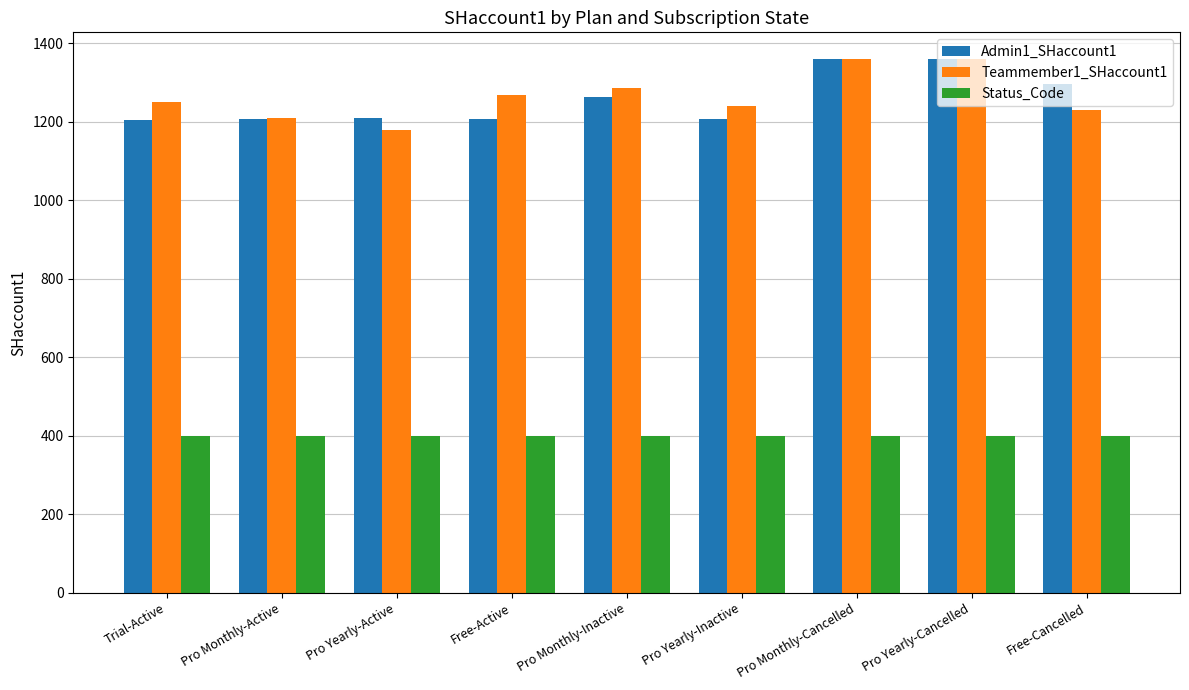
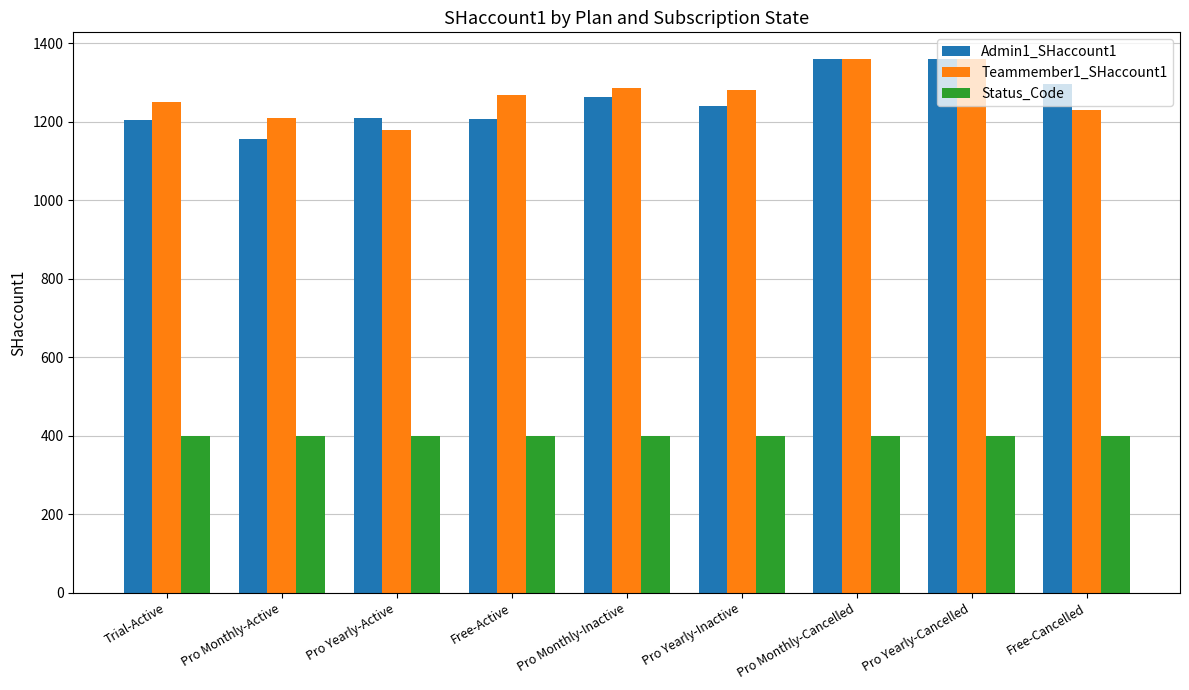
Admin1_SHaccount1, Pro Monthly-Active: 1210 -> 1160
Admin1_SHaccount1, Pro Yearly-Inactive: 1210 -> 1240
Teammember1_SHaccount1, Pro Yearly-Inactive: 1240 -> 1280
